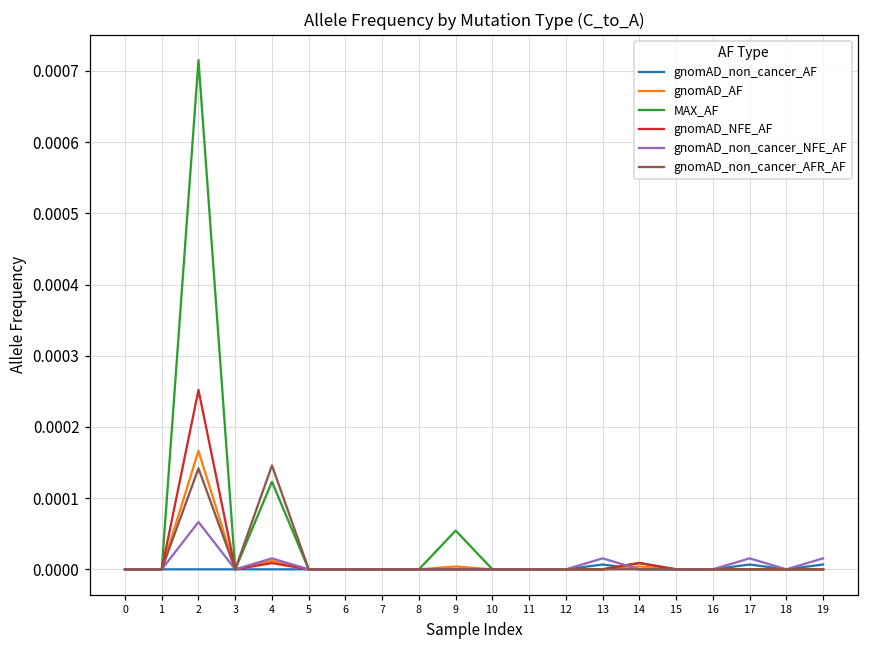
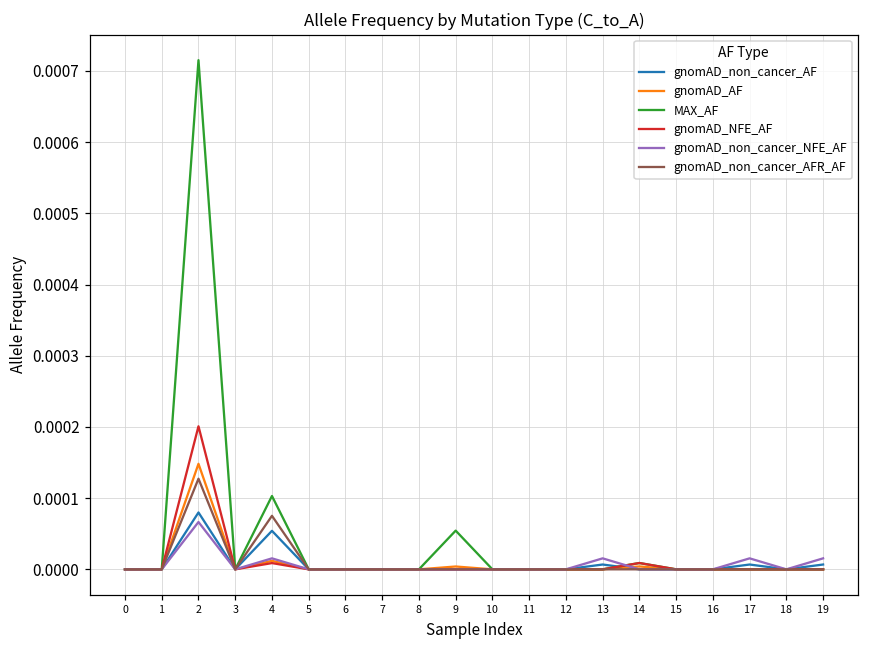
gnomAD_non_cancer_AF, 2: 0.0000 -> 0.0001
gnomAD_AF, 2: 0.00017 -> 0.00015
gnomAD_NFE_AF, 2: 0.00025 -> 0.00020
gnomAD_non_cancer_AFR_AF, 2: 0.00014 -> 0.00013
gnomAD_non_cancer_AF, 4: 0.0000 -> 0.0001
MAX_AF, 4: 0.00012 -> 0.00010
gnomAD_non_cancer_AFR_AF, 4: 0.00015 -> 0.00008
